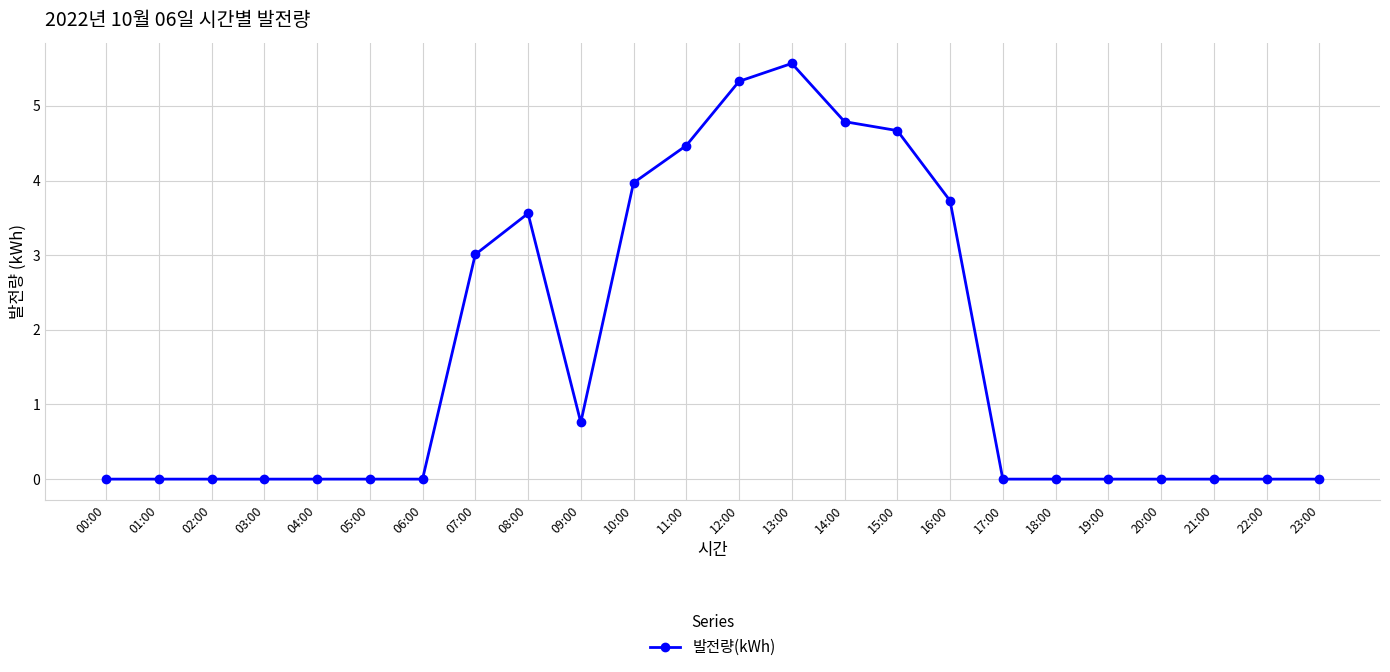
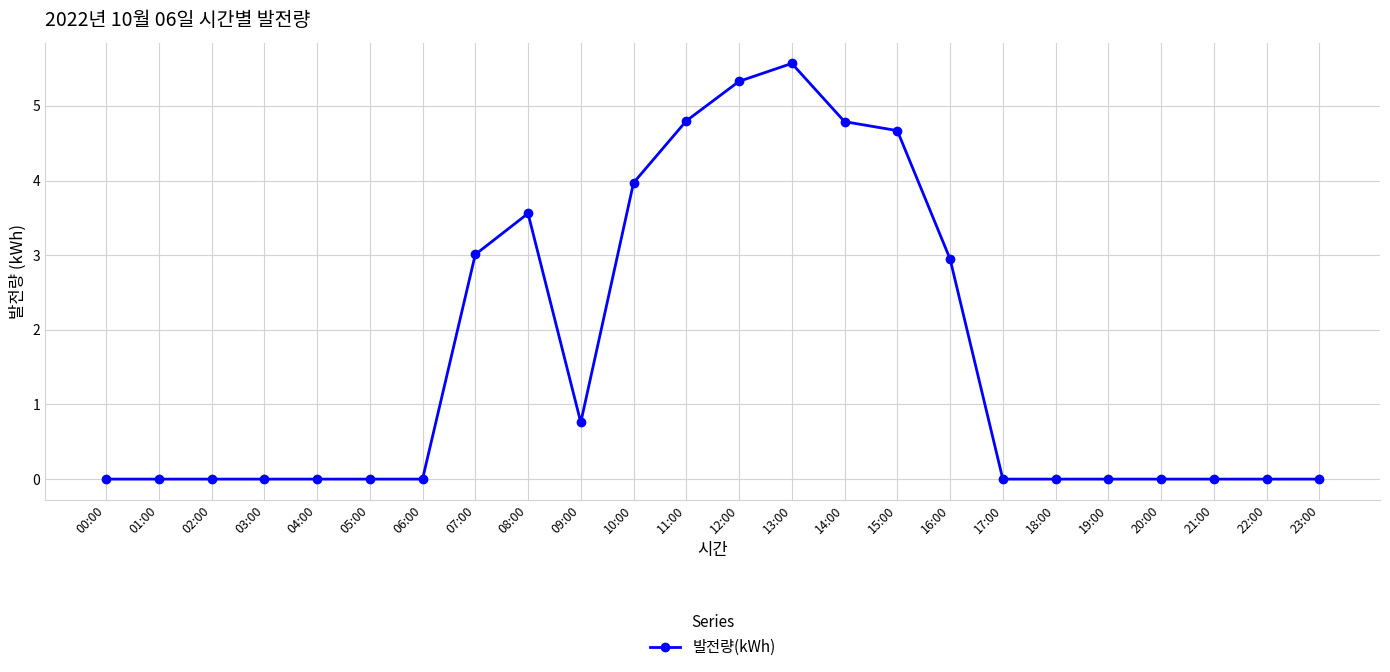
11:00: 4.5 -> 4.8
16:00: 3.7 -> 3.0
